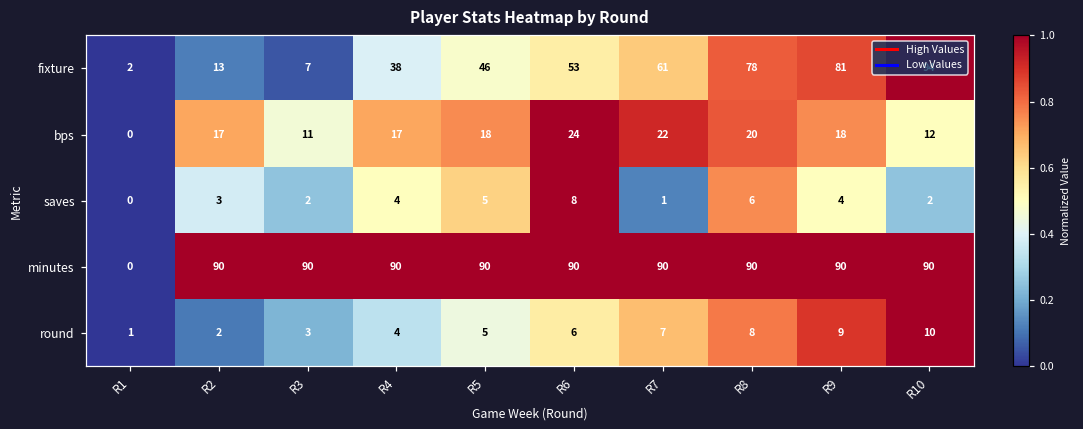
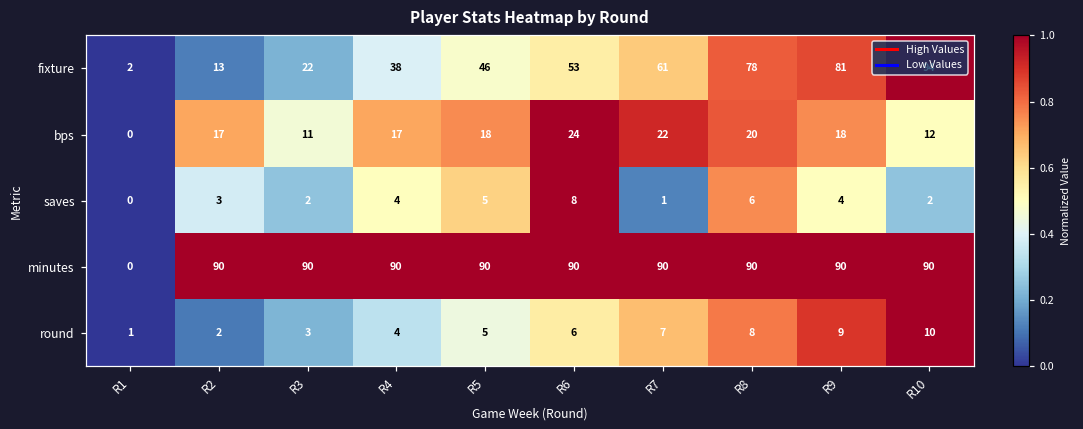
fixture, R3: 7 -> 22
